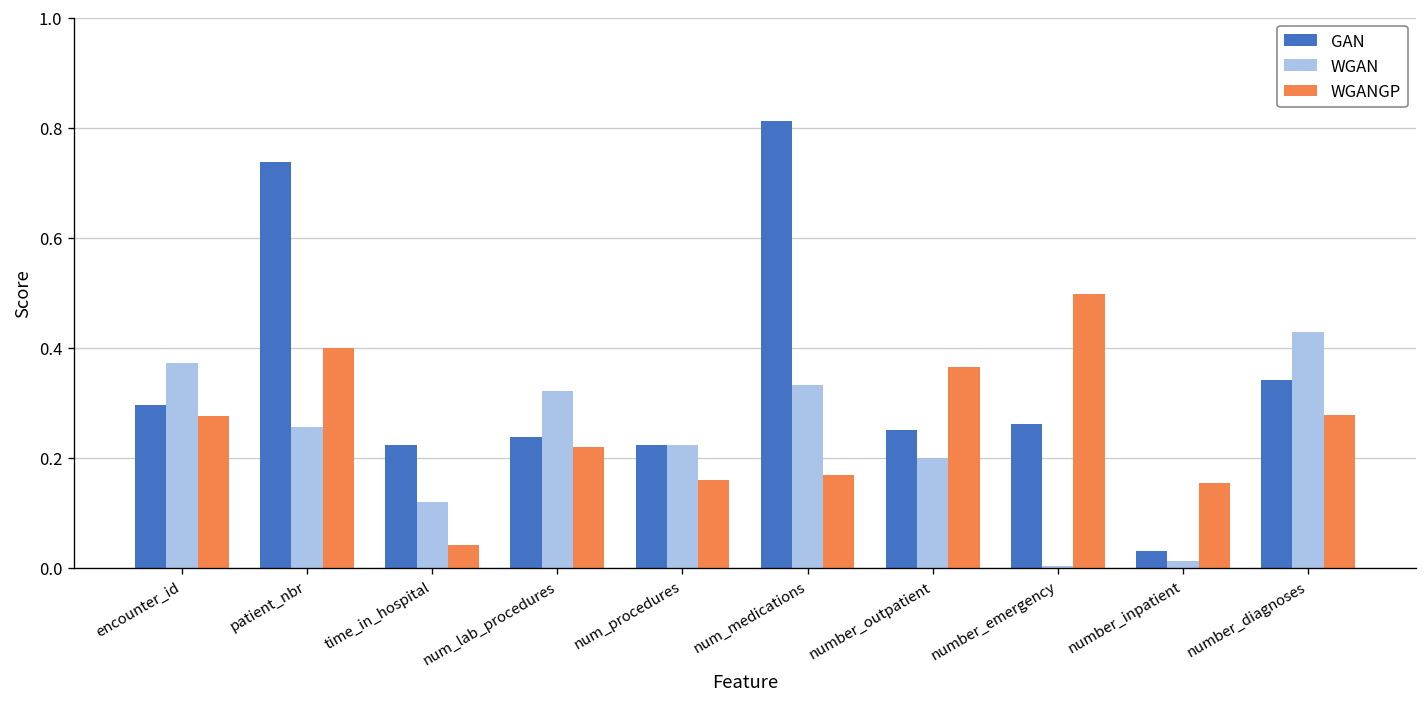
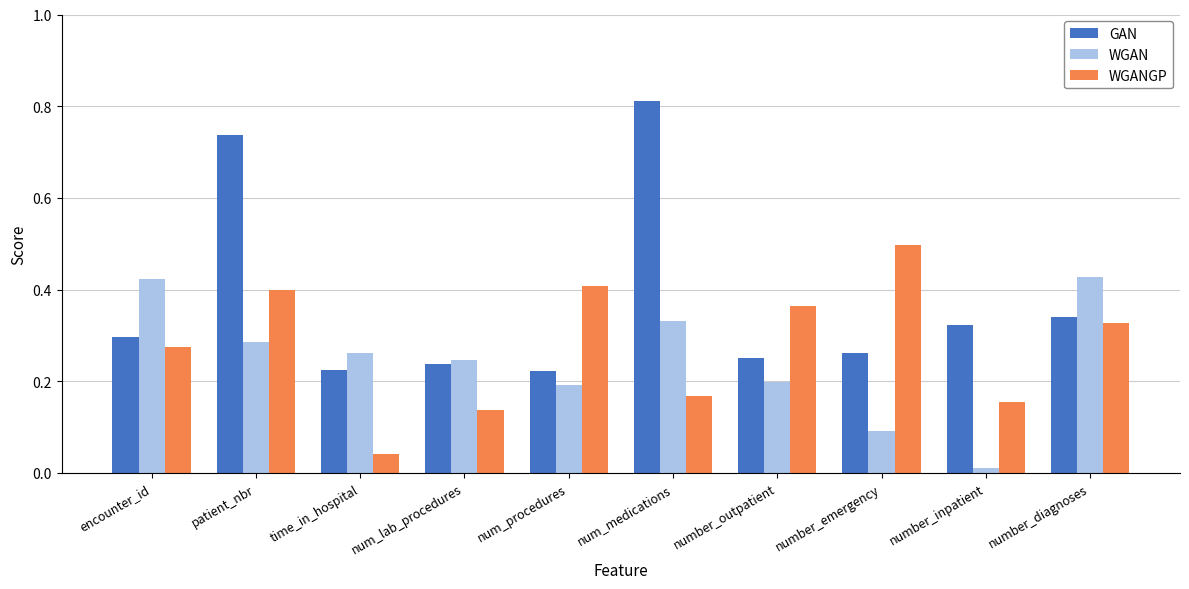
WGAN, encounter_id: 0.37 -> 0.42
WGAN, patient_nbr: 0.26 -> 0.29
WGAN, time_in_hospital: 0.12 -> 0.26
WGAN, num_lab_procedures: 0.32 -> 0.25
WGANGP, num_lab_procedures: 0.22 -> 0.14
WGAN, num_procedures: 0.22 -> 0.19
WGANGP, num_procedures: 0.16 -> 0.41
WGAN, number_emergency: 0.00 -> 0.09
GAN, number_inpatient: 0.03 -> 0.32
WGANGP, number_diagnoses: 0.28 -> 0.33
